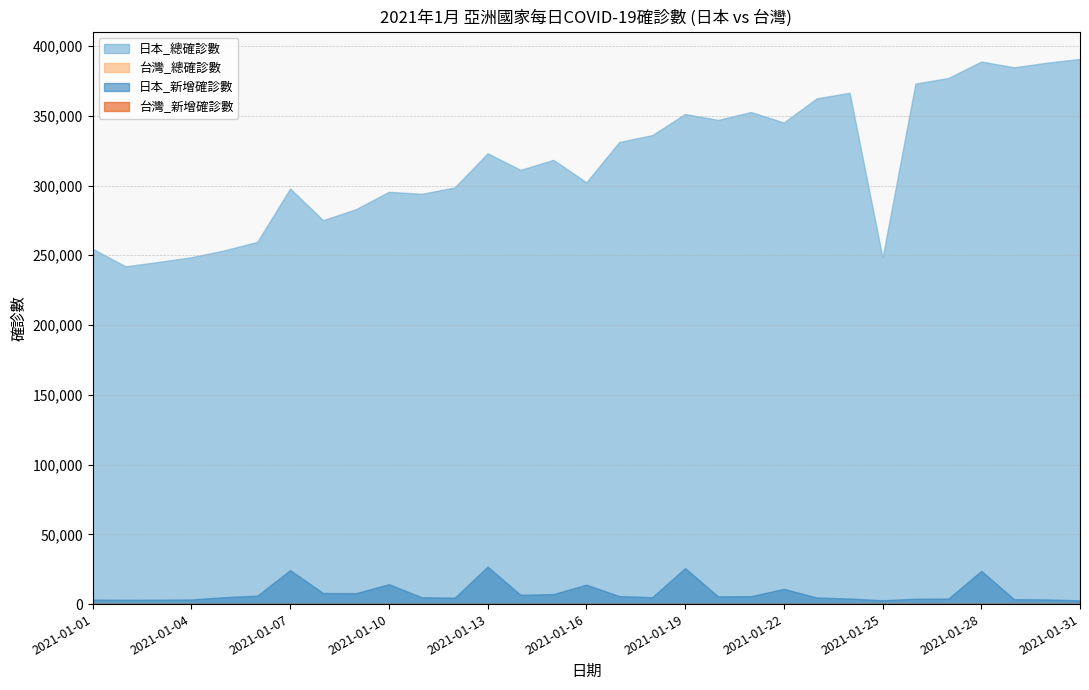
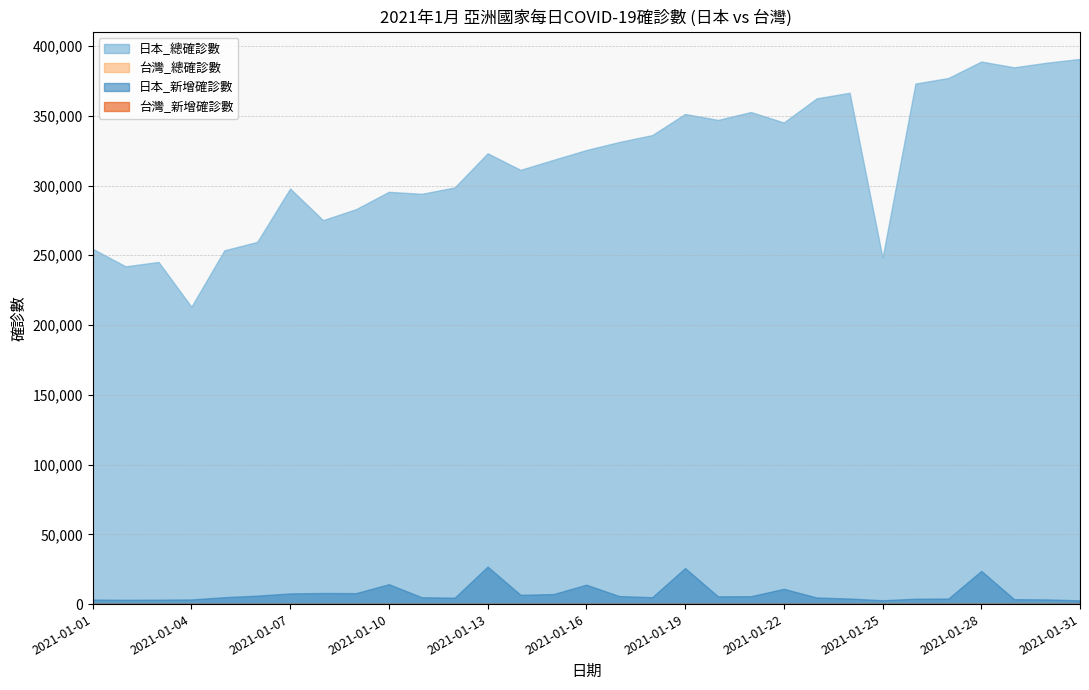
日本_總確診數, 2021-01-04: 249,000 -> 213,000
日本_新增確診數, 2021-01-07: 24,000 -> 8,000
日本_總確診數, 2021-01-16: 302,000 -> 325,000
